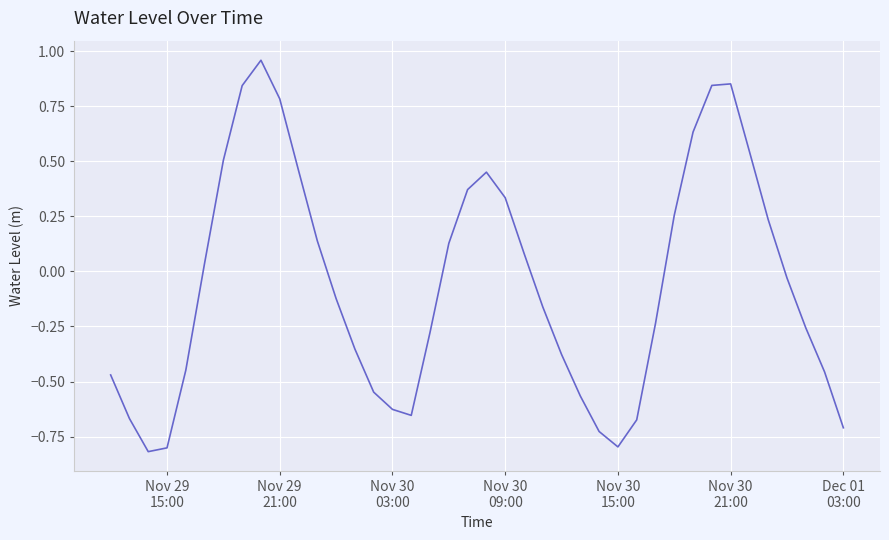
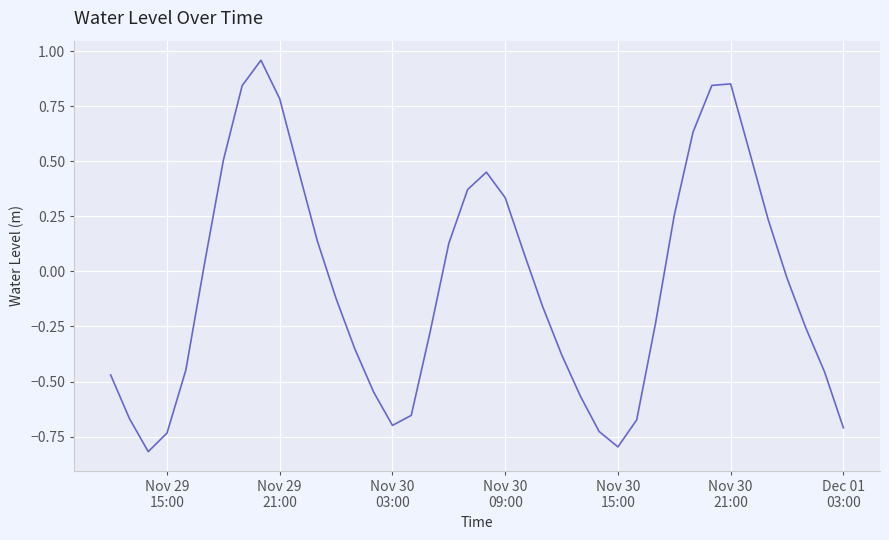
Nov 29 15:00: -0.80 -> -0.73
Nov 30 03:00: -0.63 -> -0.70
